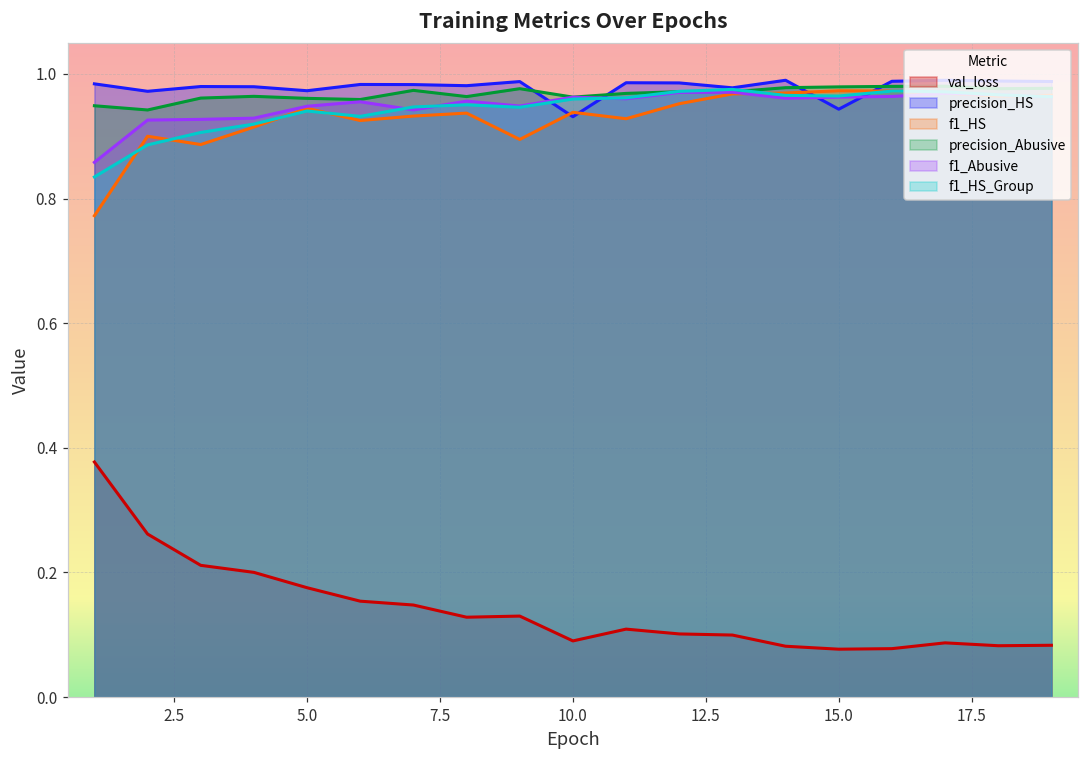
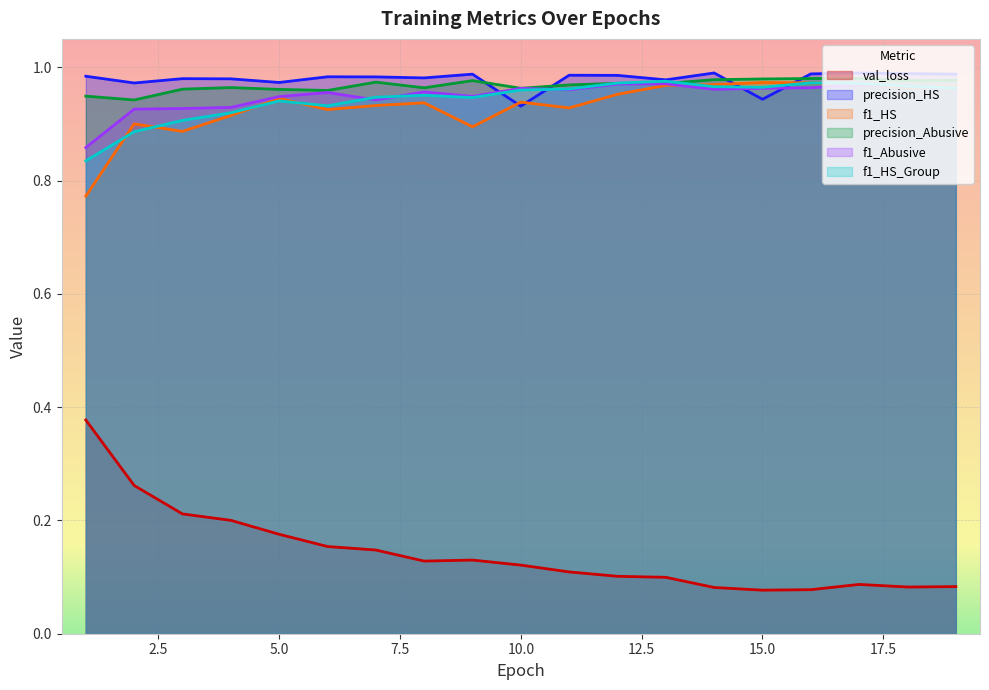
val_loss, 10.0: 0.09 -> 0.12
